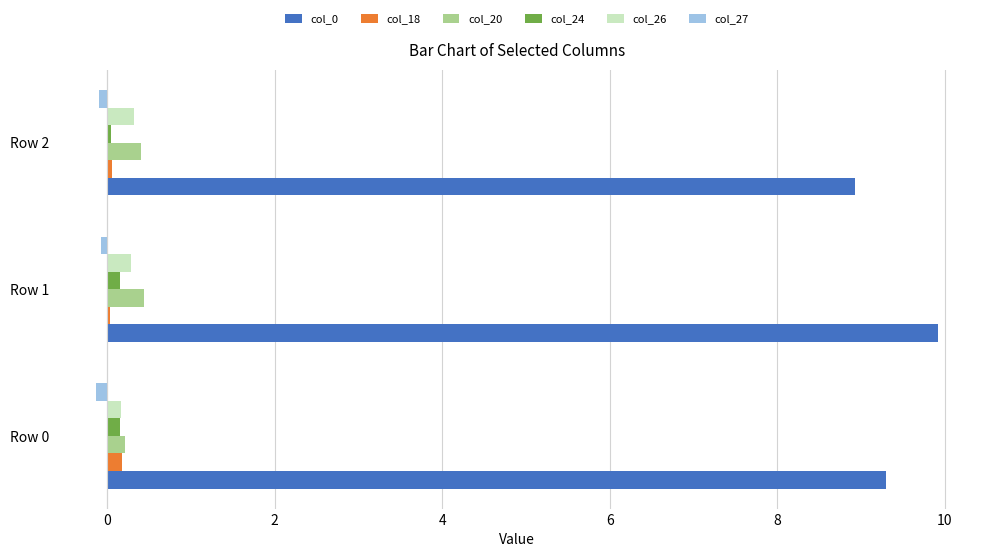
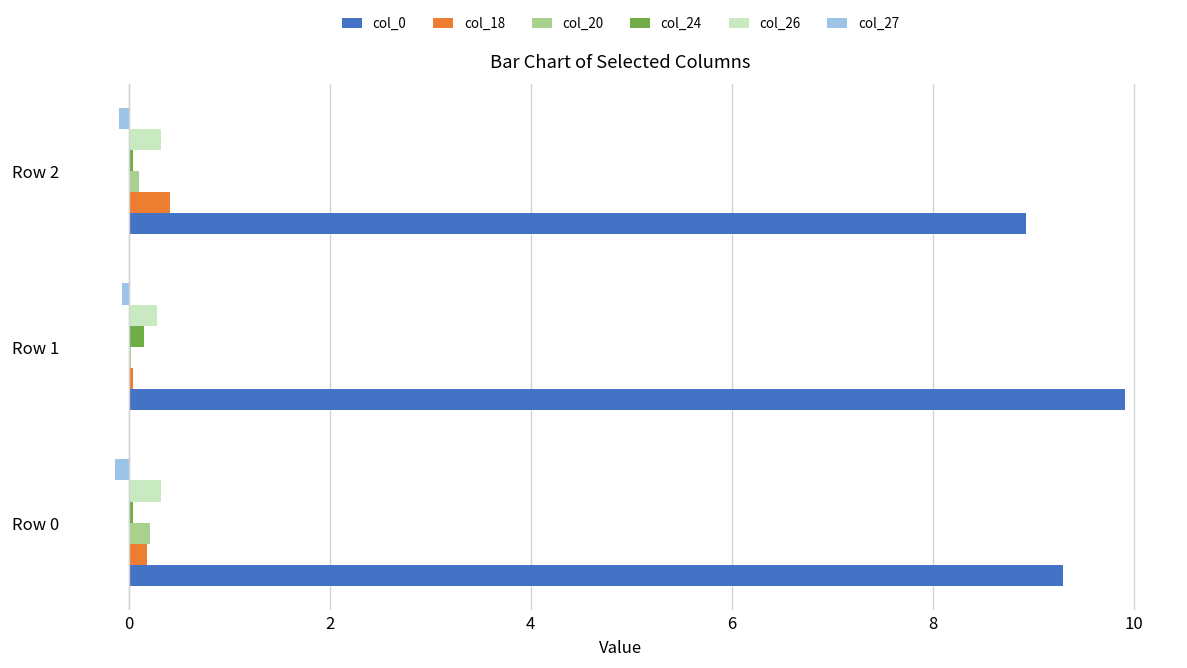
col_20, Row 2: 0.4 -> 0.1
col_18, Row 2: 0.1 -> 0.4
col_20, Row 1: 0.4 -> 0.0
col_26, Row 0: 0.2 -> 0.3
col_24, Row 0: 0.2 -> 0.0
